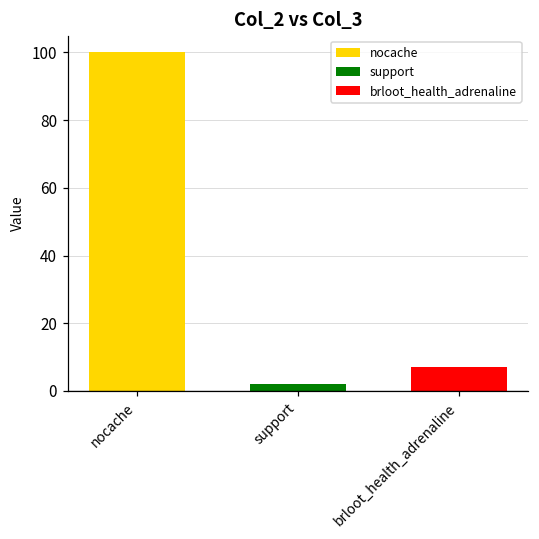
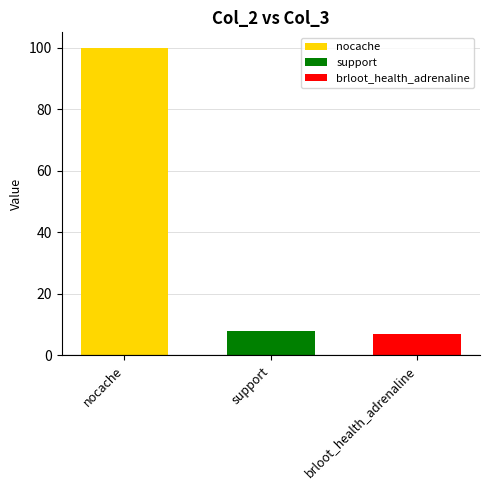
support: 2 -> 8
